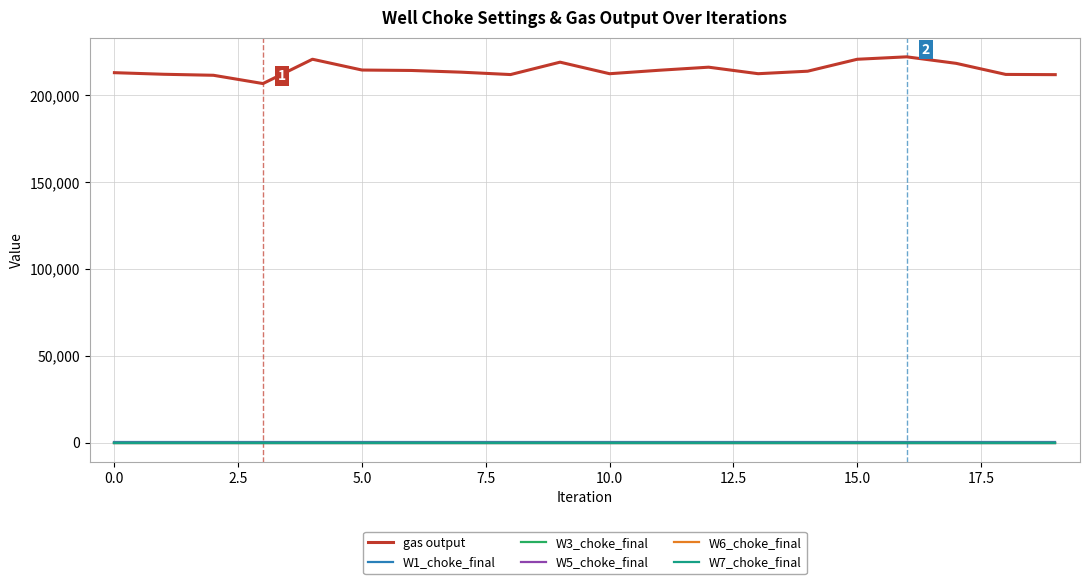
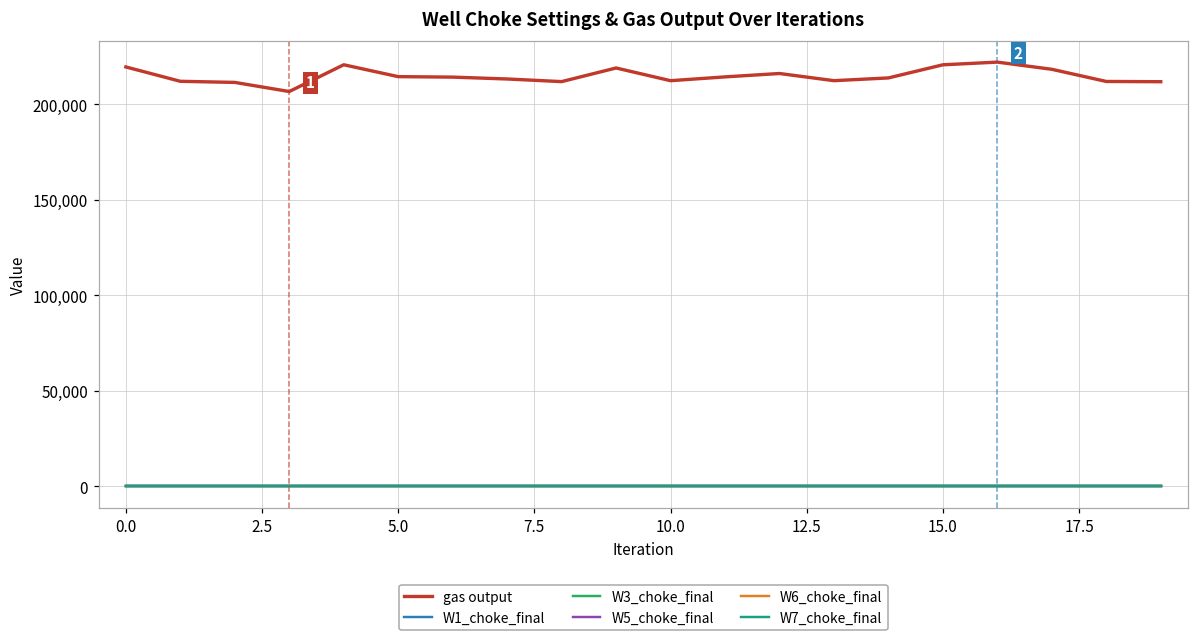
gas output, 0.0: 213,000 -> 220,000
